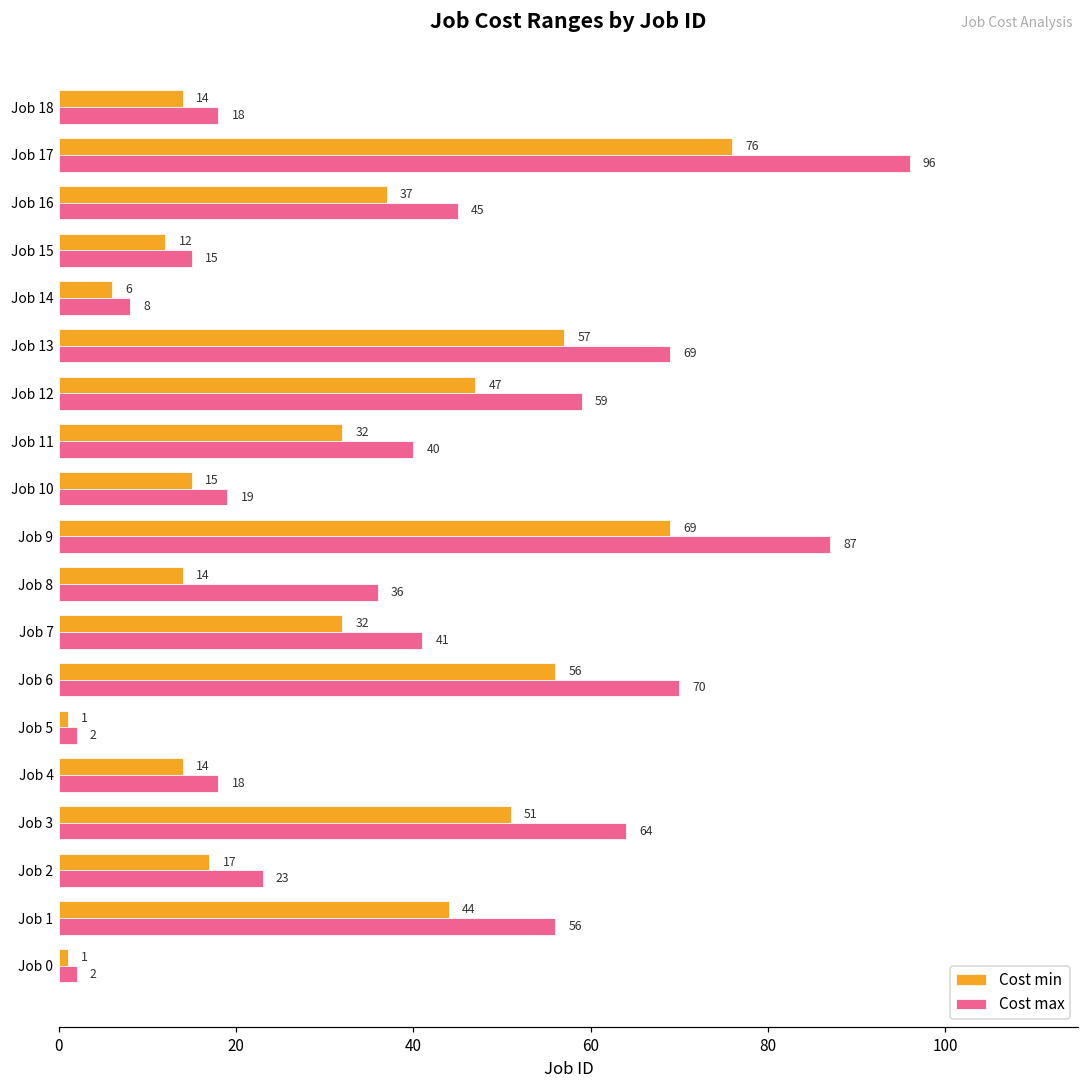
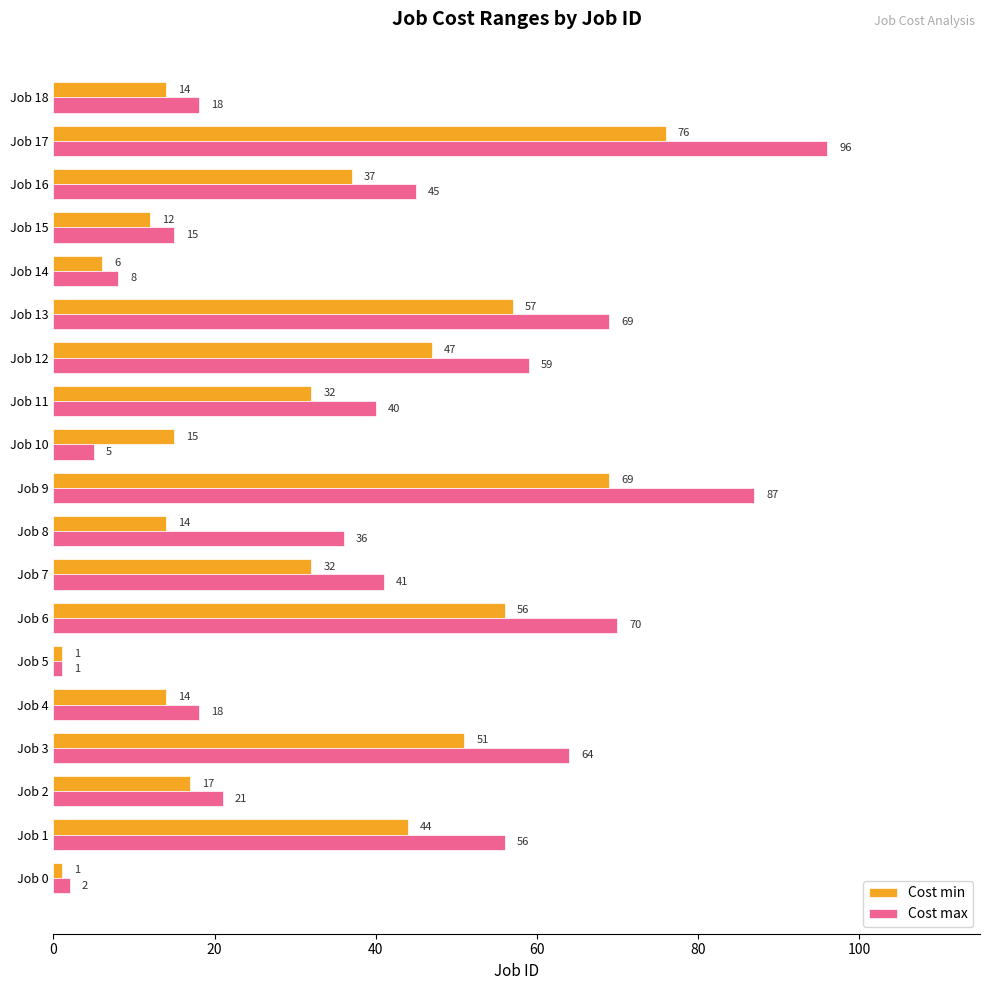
Cost max, Job 10: 19 -> 5
Cost max, Job 5: 2 -> 1
Cost max, Job 2: 23 -> 21
